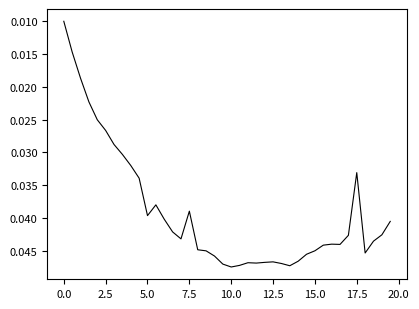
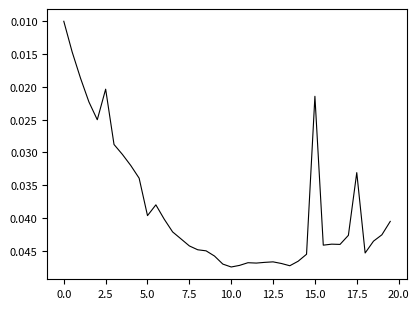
2.5: 0.027 -> 0.020
7.5: 0.039 -> 0.044
15.0: 0.045 -> 0.021
